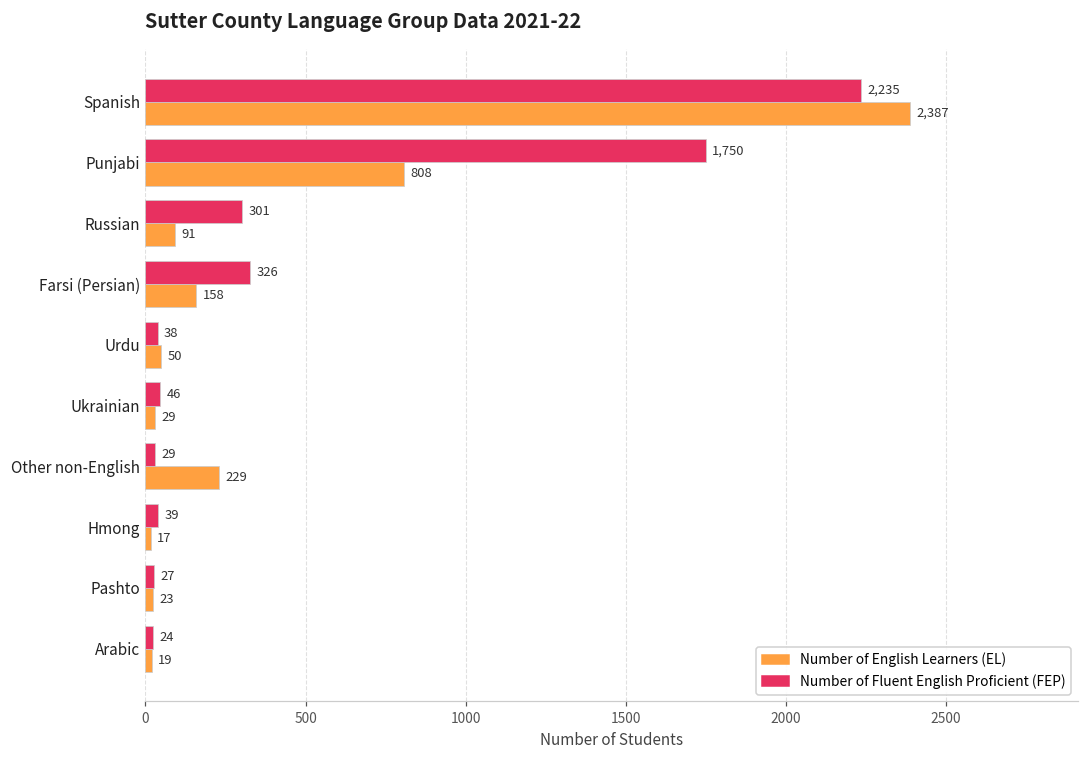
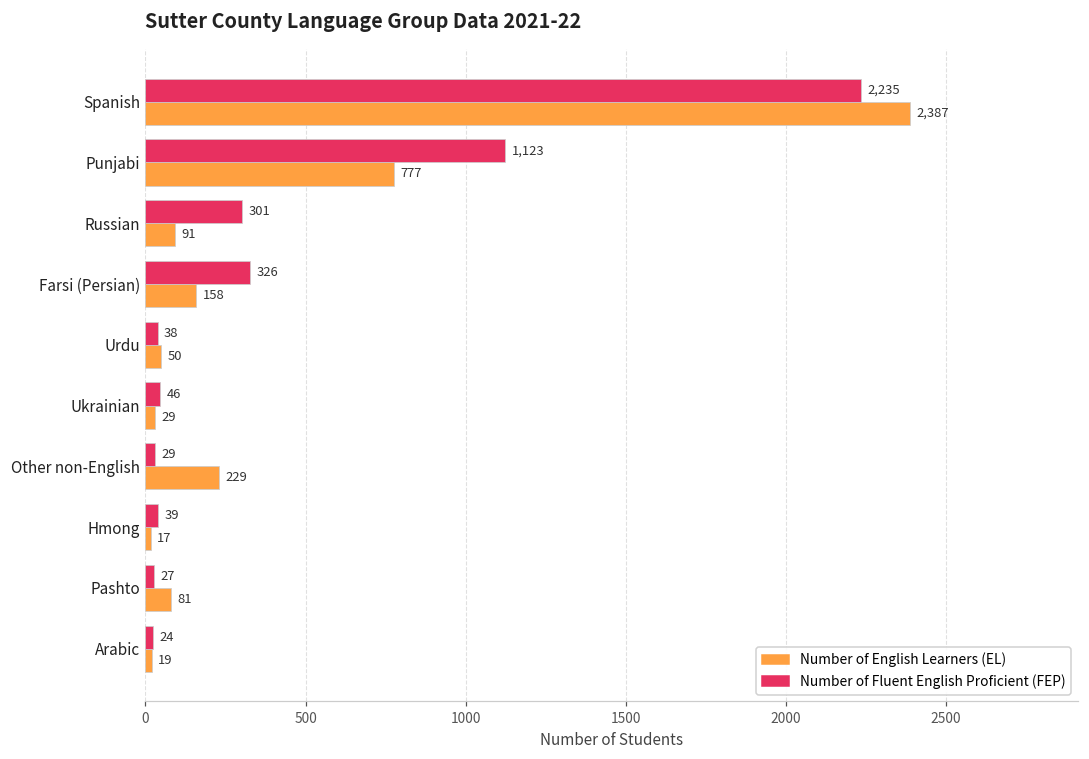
Number of Fluent English Proficient (FEP), Punjabi: 1,750 -> 1,123
Number of English Learners (EL), Punjabi: 808 -> 777
Number of English Learners (EL), Pashto: 23 -> 81
